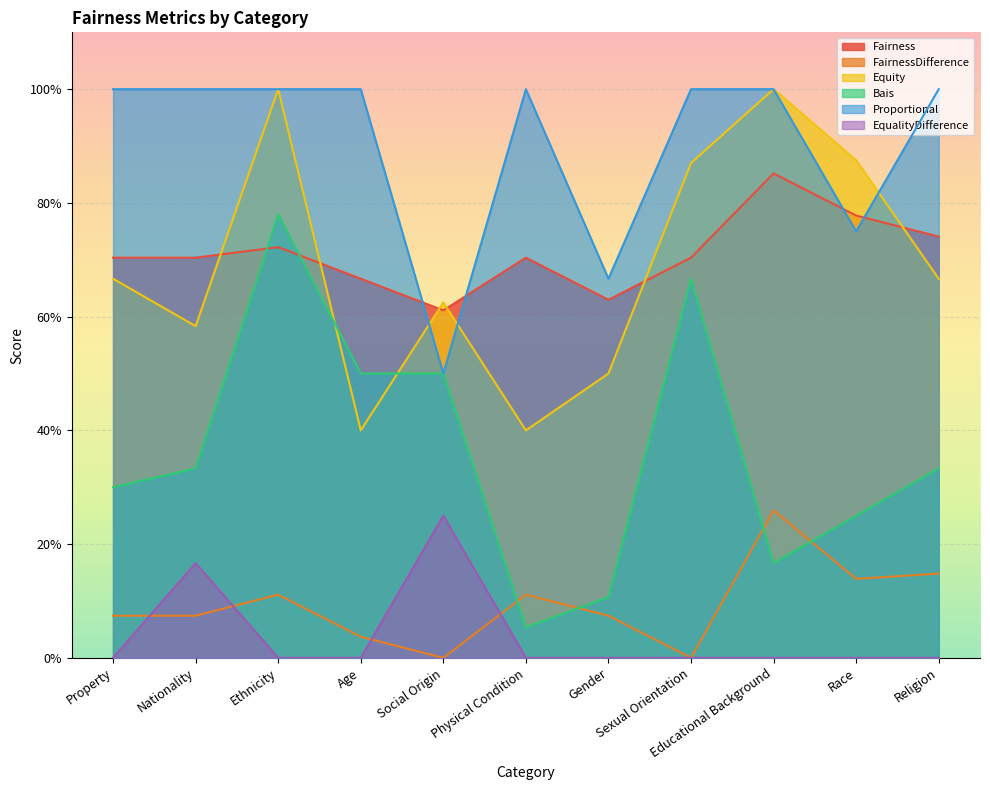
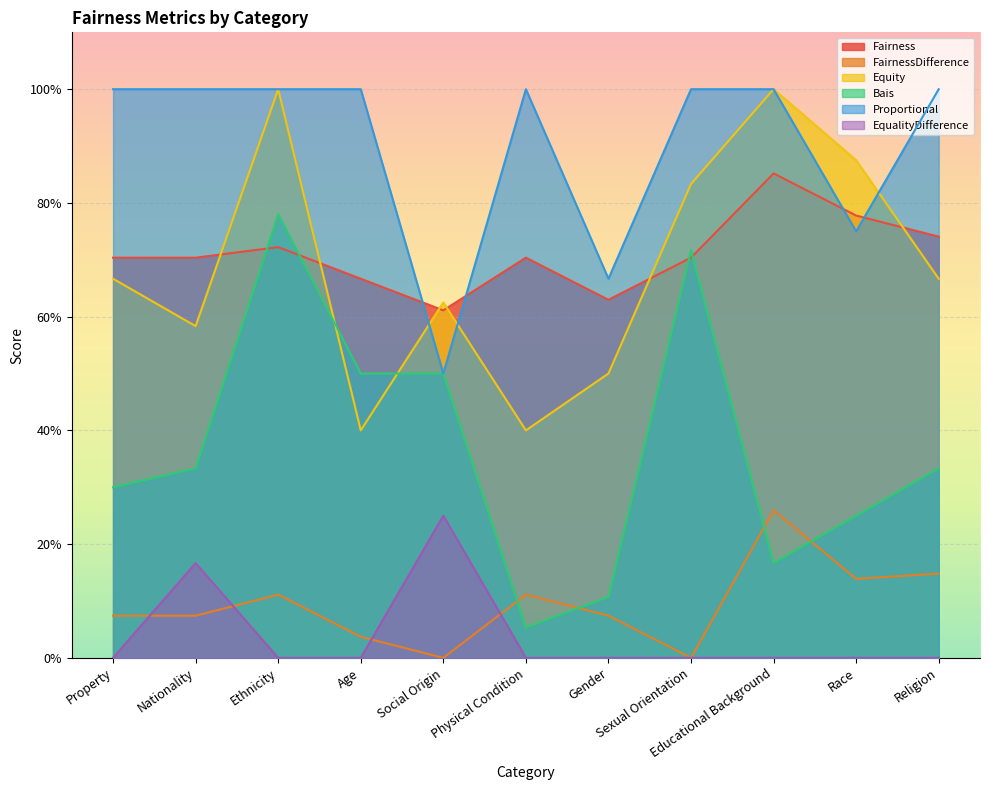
Equity, Sexual Orientation: 87% -> 83%
Bais, Sexual Orientation: 67% -> 72%
